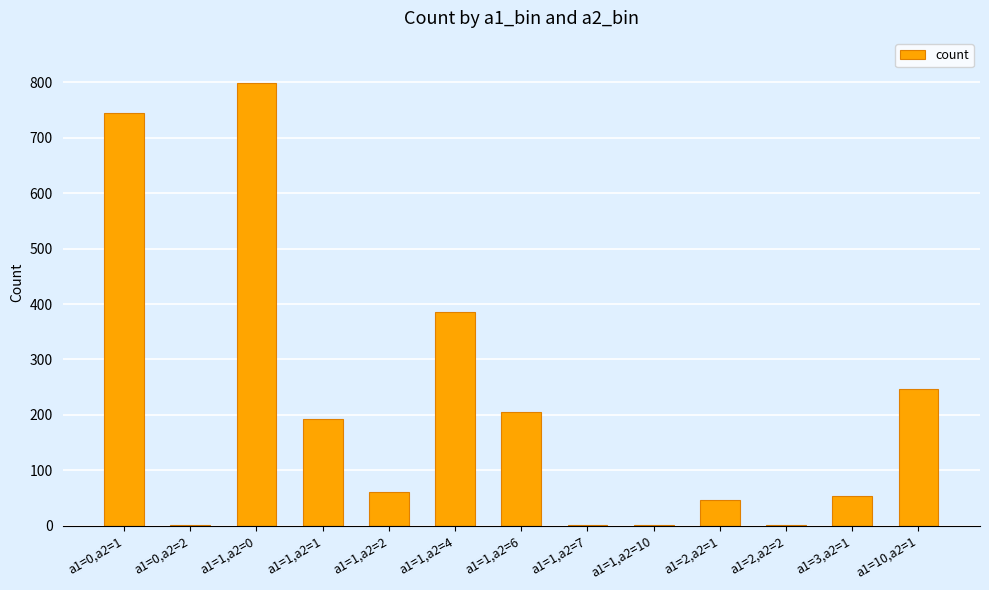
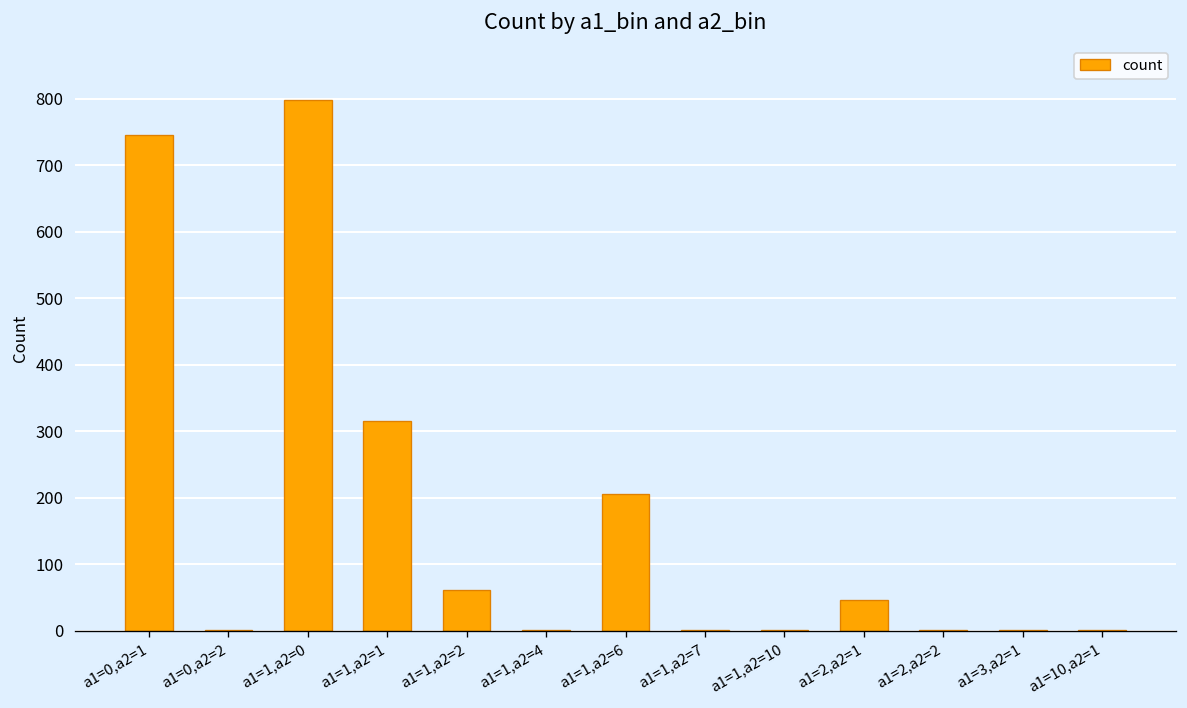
a1=1,a2=1: 190 -> 320
a1=1,a2=4: 390 -> 0
a1=3,a2=1: 50 -> 0
a1=10,a2=1: 250 -> 0
